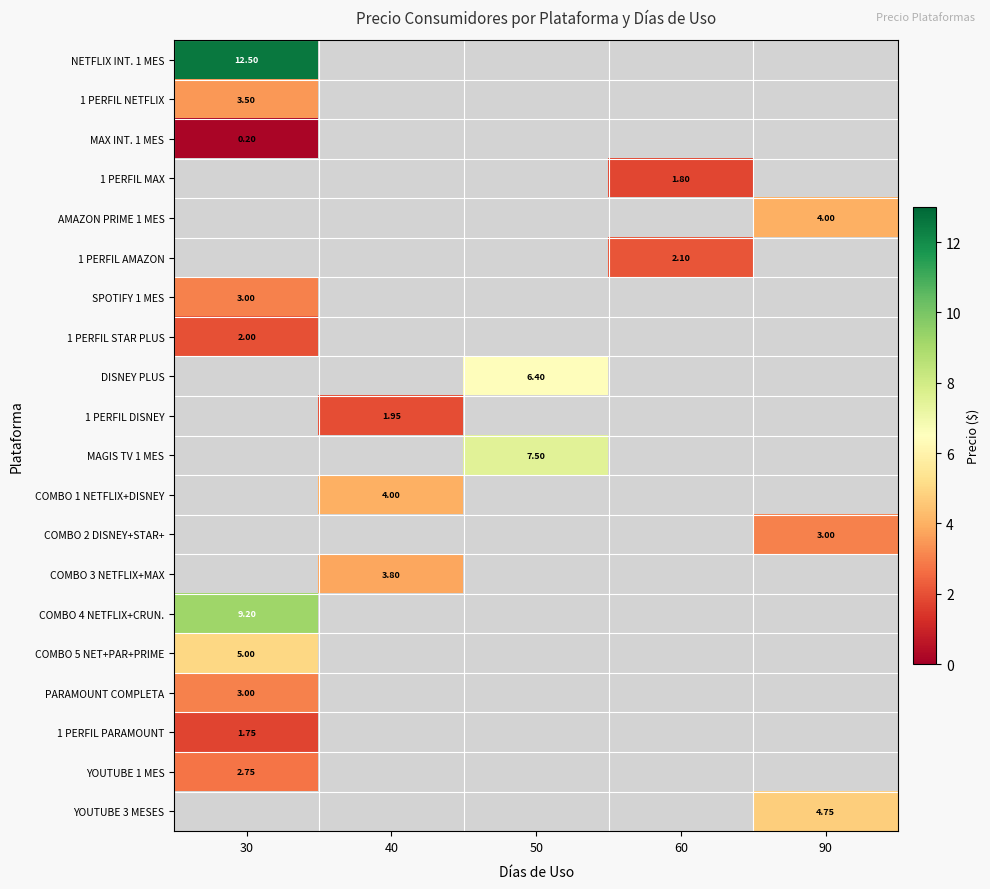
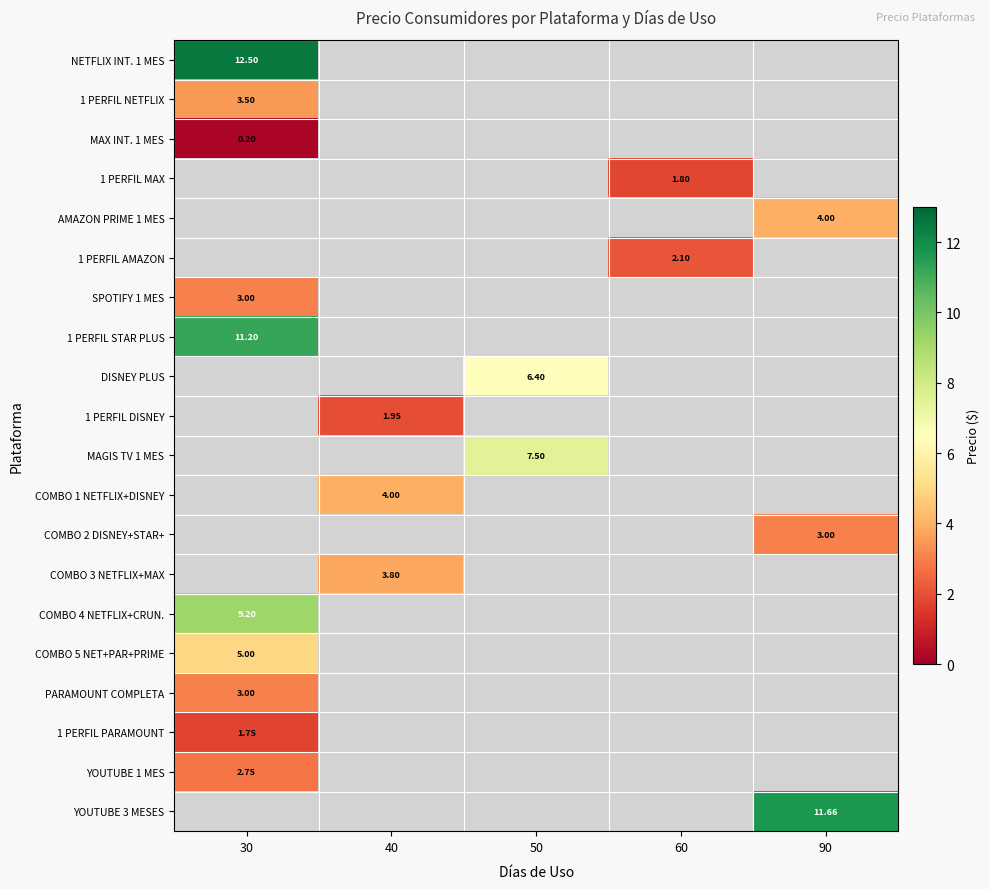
1 PERFIL STAR PLUS, 30: 2.00 -> 11.20
YOUTUBE 3 MESES, 90: 4.75 -> 11.66
